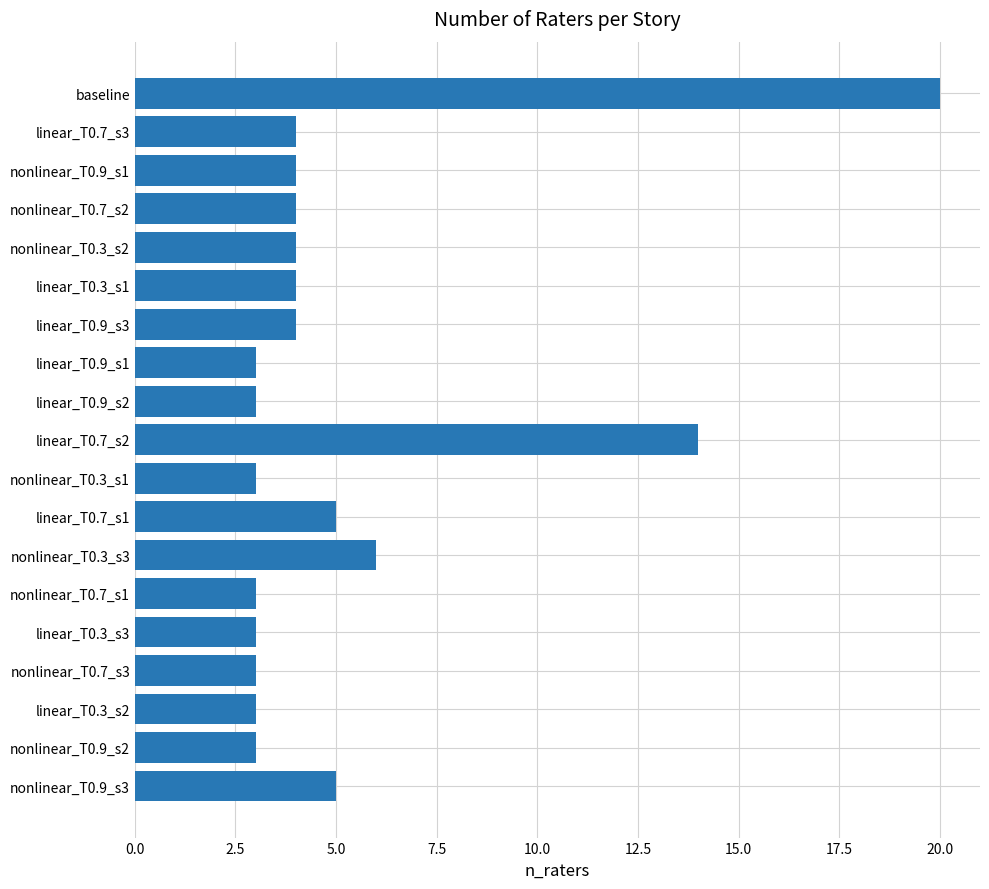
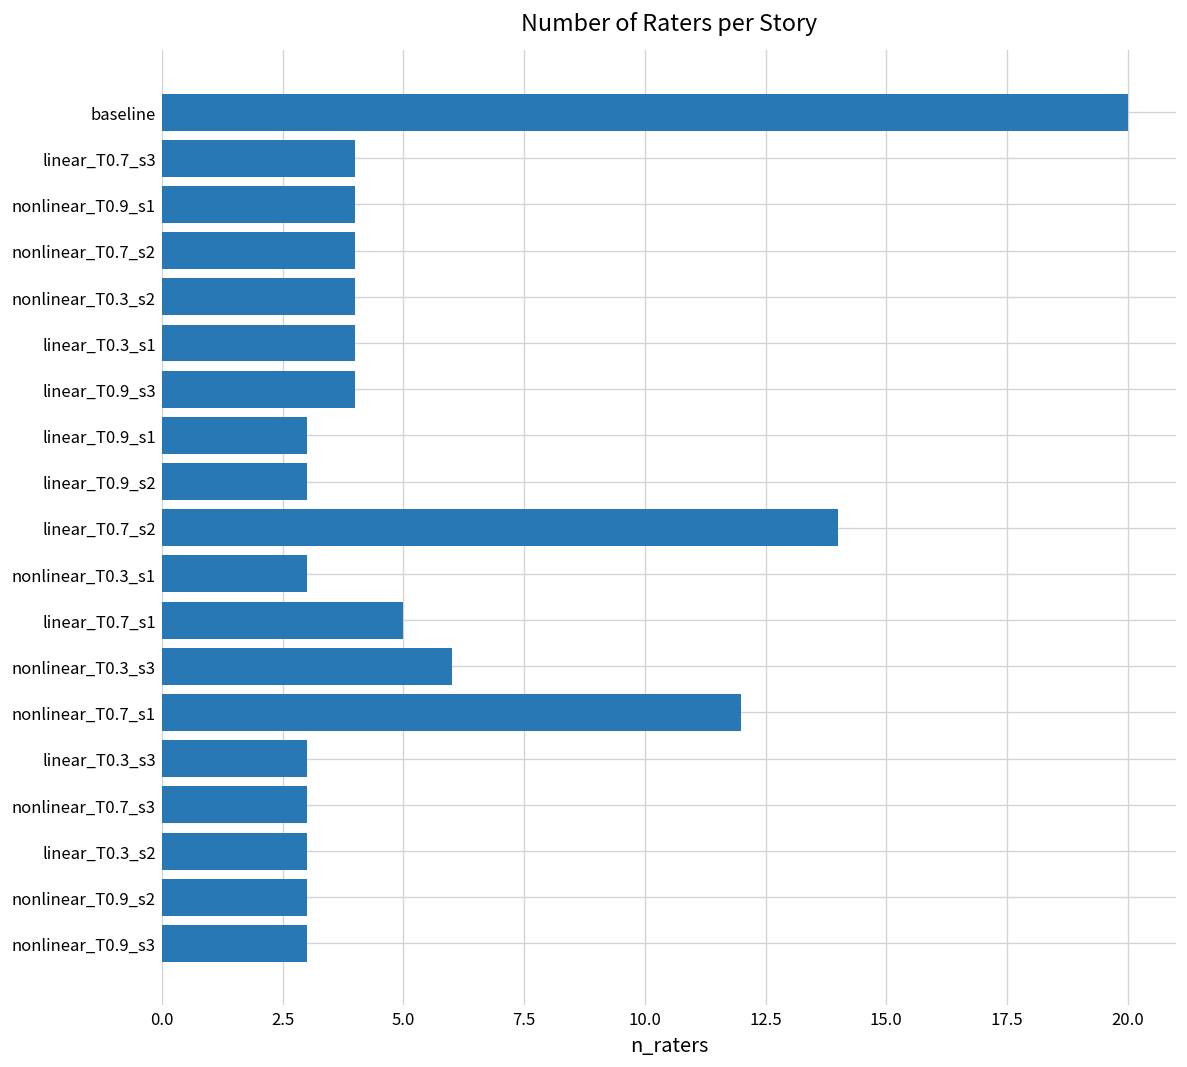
nonlinear_T0.7_s1: 3 -> 12
nonlinear_T0.9_s3: 5 -> 3
